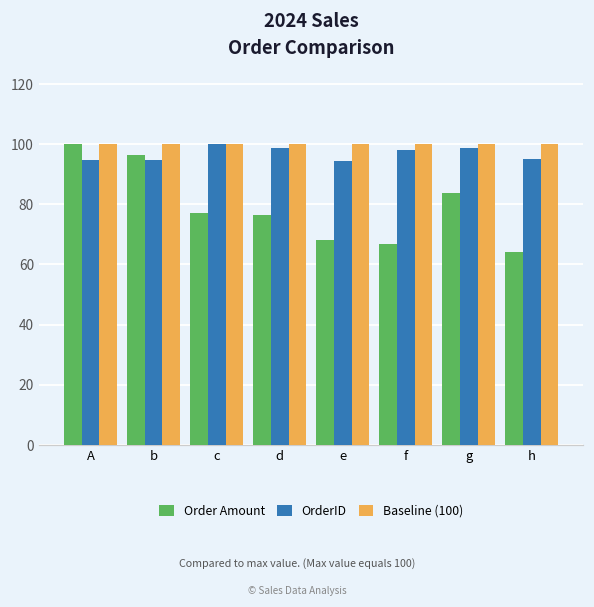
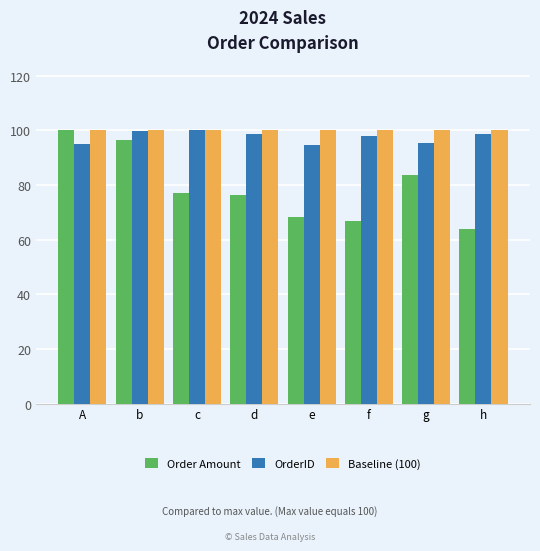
OrderID, b: 95 -> 100
OrderID, g: 99 -> 95
OrderID, h: 95 -> 99
